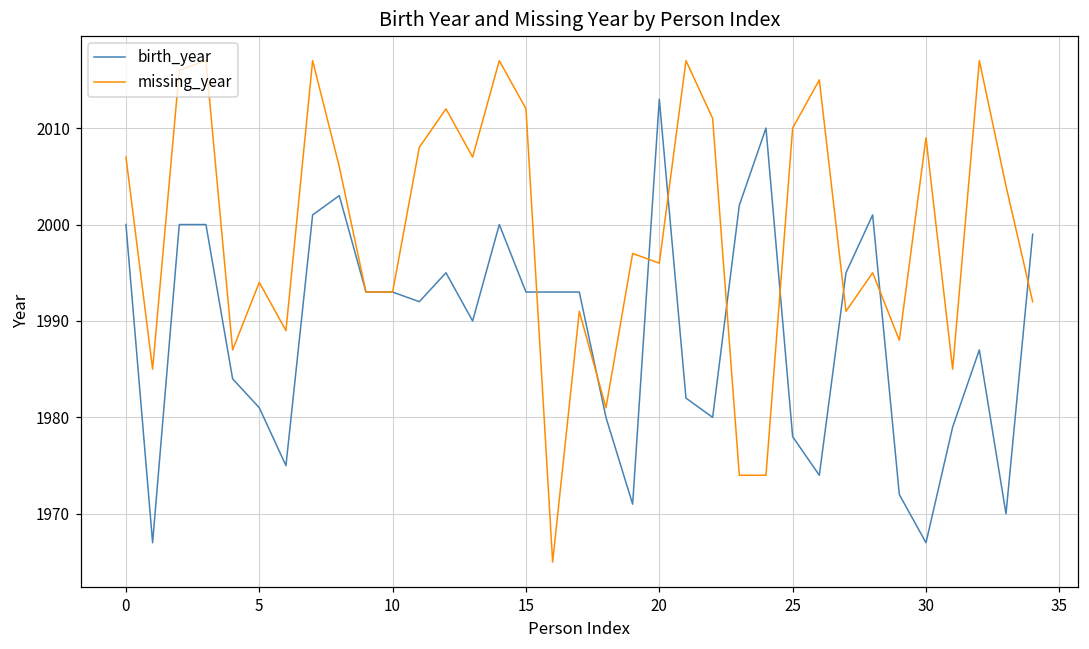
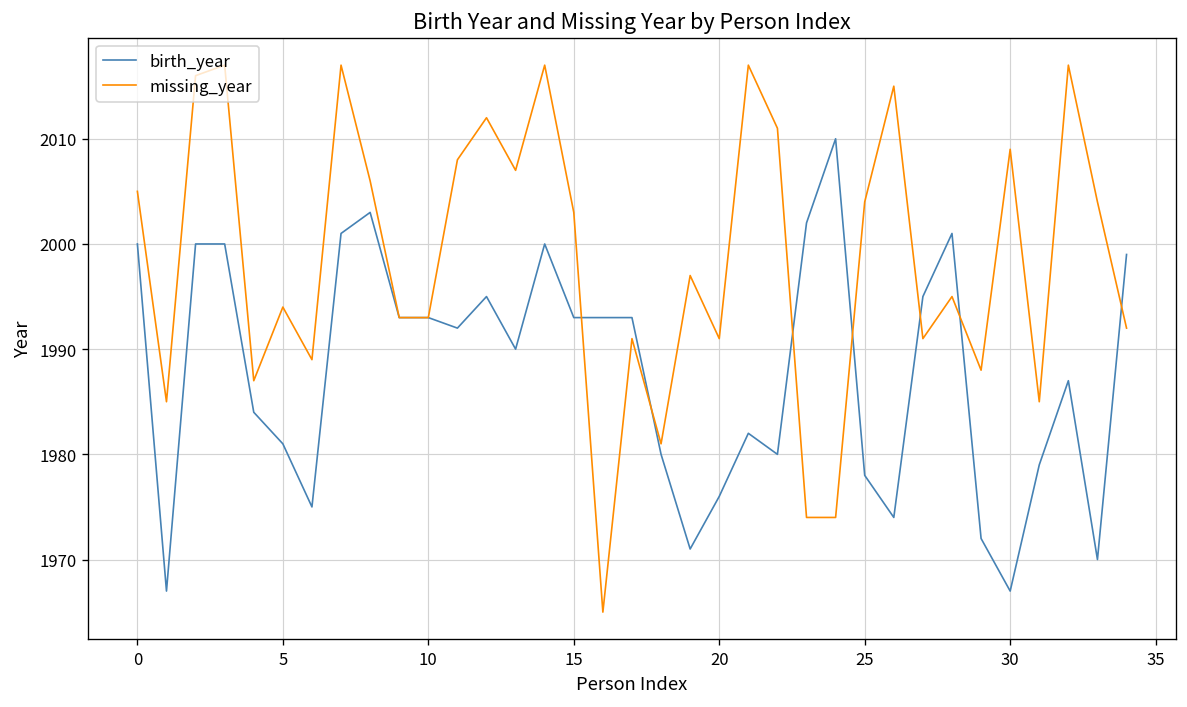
missing_year, 0: 2007 -> 2005
missing_year, 15: 2012 -> 2003
birth_year, 20: 2013 -> 1976
missing_year, 20: 1996 -> 1991
missing_year, 25: 2010 -> 2004
